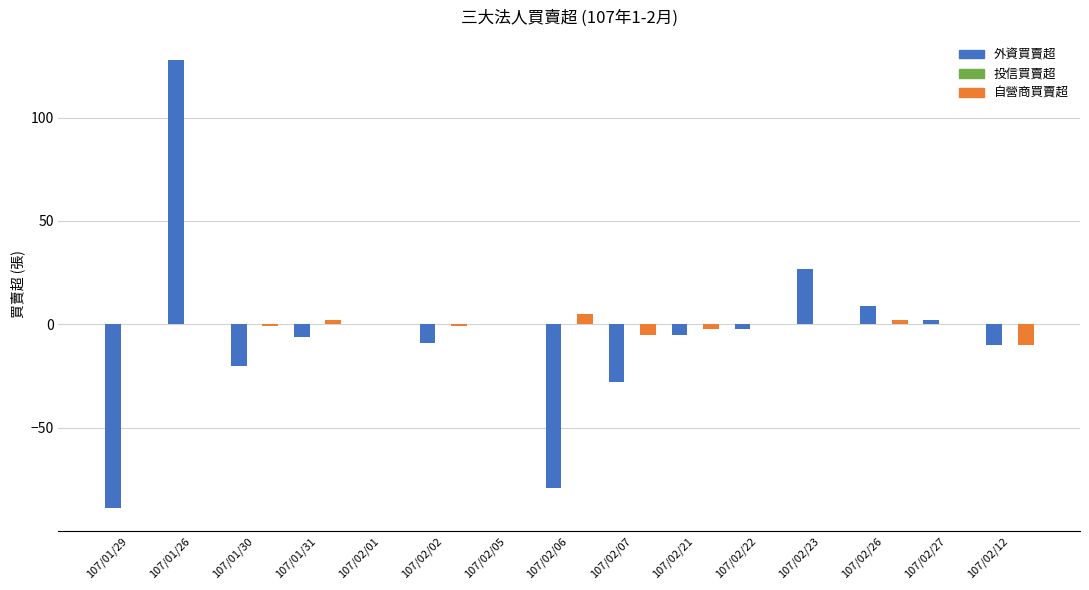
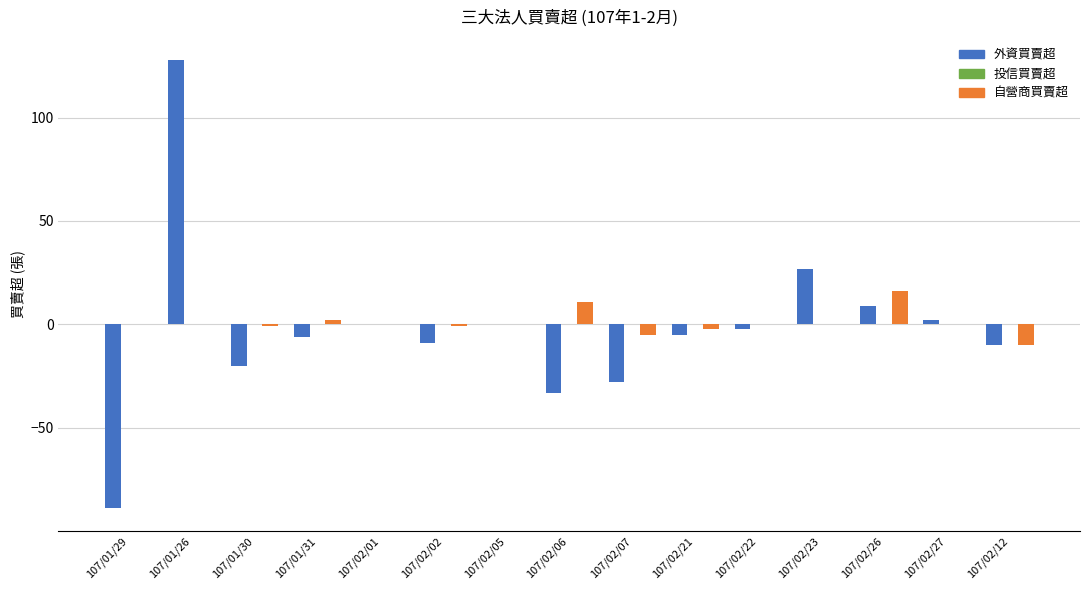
外資買賣超, 107/02/06: -79 -> -33
自營商買賣超, 107/02/06: 5 -> 11
自營商買賣超, 107/02/26: 2 -> 16
